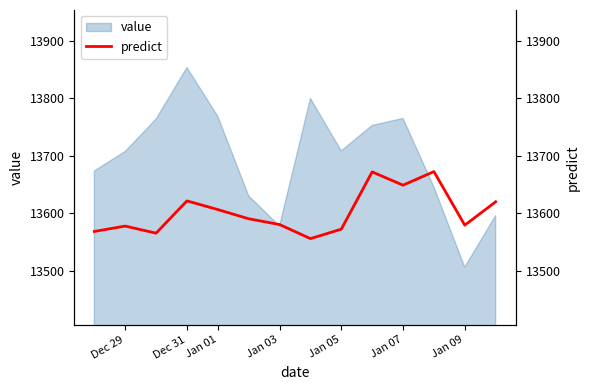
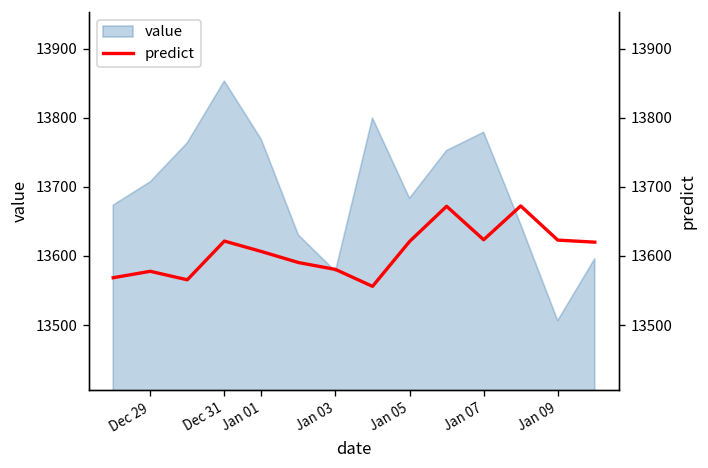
value, Jan 05: 13710 -> 13680
value, Jan 07: 13770 -> 13780
predict, Jan 05: 13570 -> 13620
predict, Jan 07: 13650 -> 13620
predict, Jan 09: 13580 -> 13620
